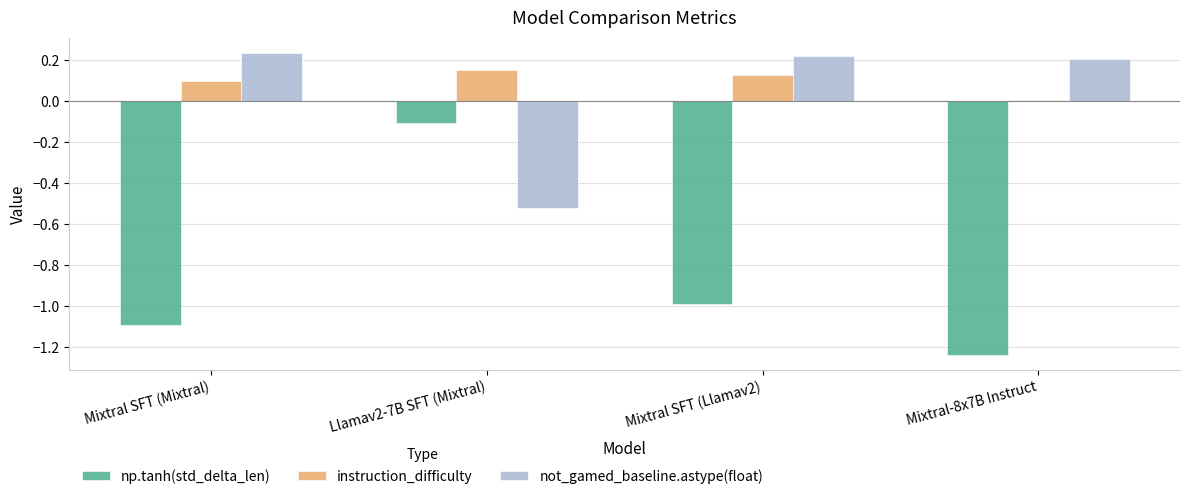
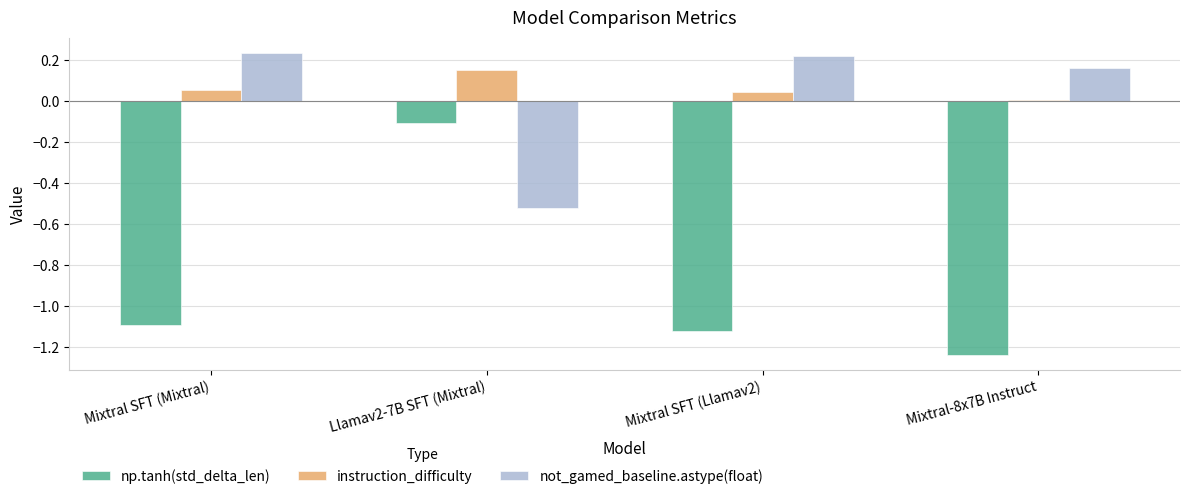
instruction_difficulty, Mixtral SFT (Mixtral): 0.10 -> 0.05
np.tanh(std_delta_len), Mixtral SFT (Llamav2): -0.99 -> -1.12
instruction_difficulty, Mixtral SFT (Llamav2): 0.13 -> 0.04
not_gamed_baseline.astype(float), Mixtral-8x7B Instruct: 0.21 -> 0.16
